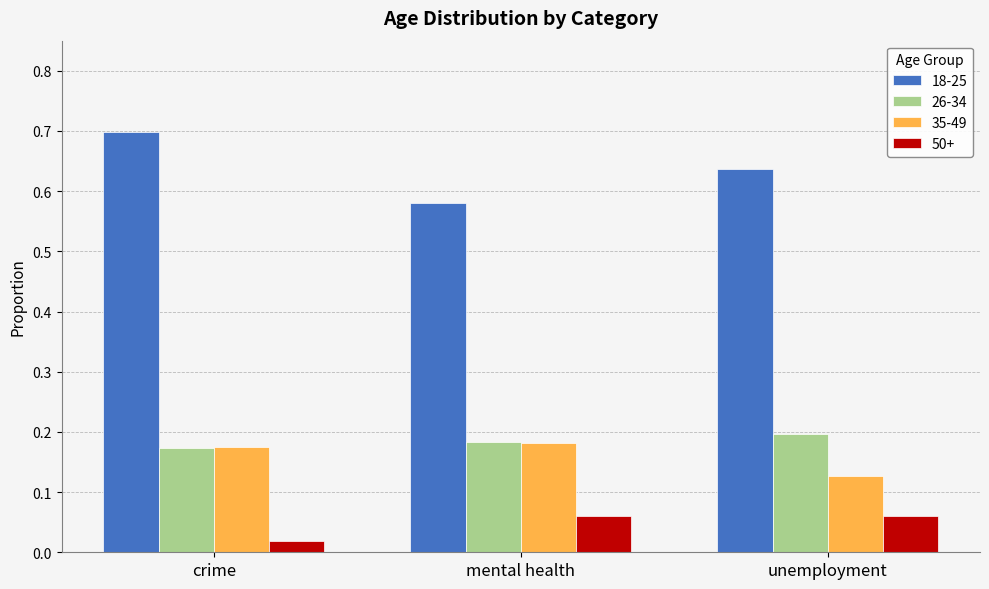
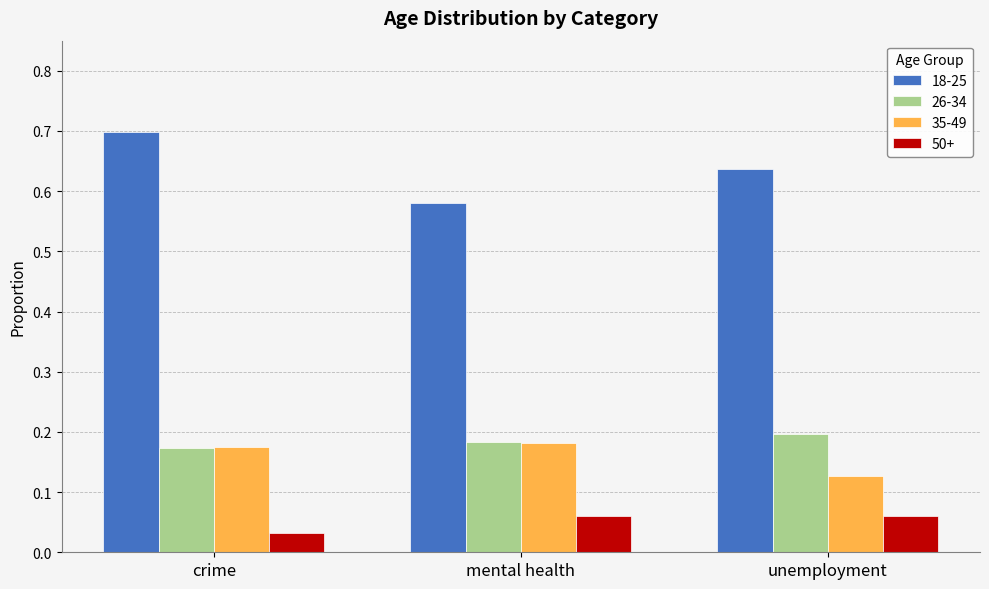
50+, crime: 0.02 -> 0.03
